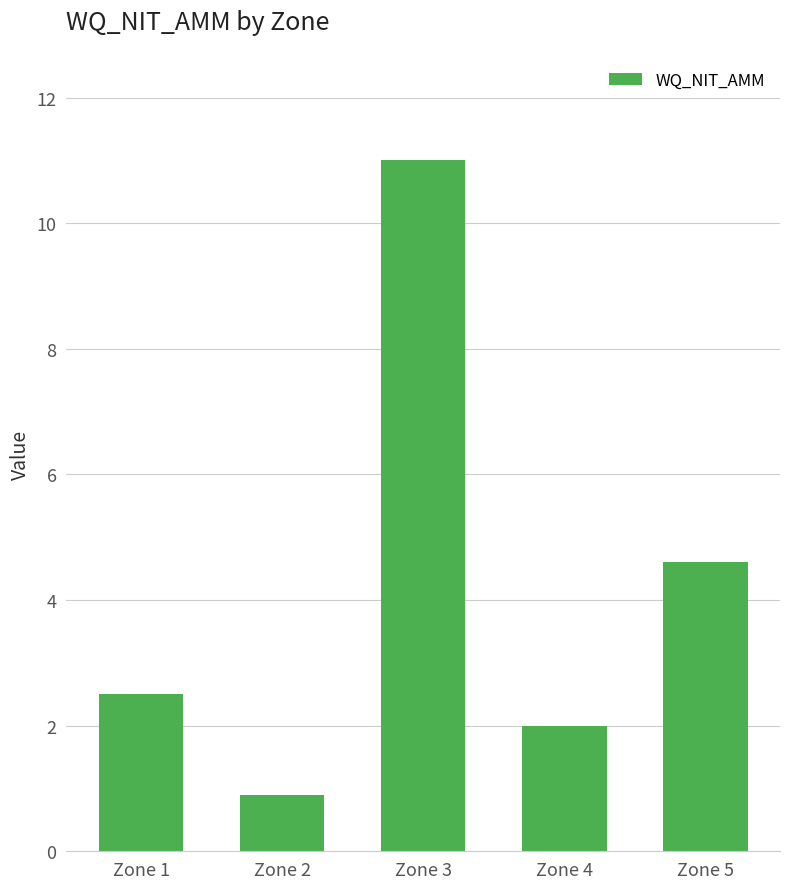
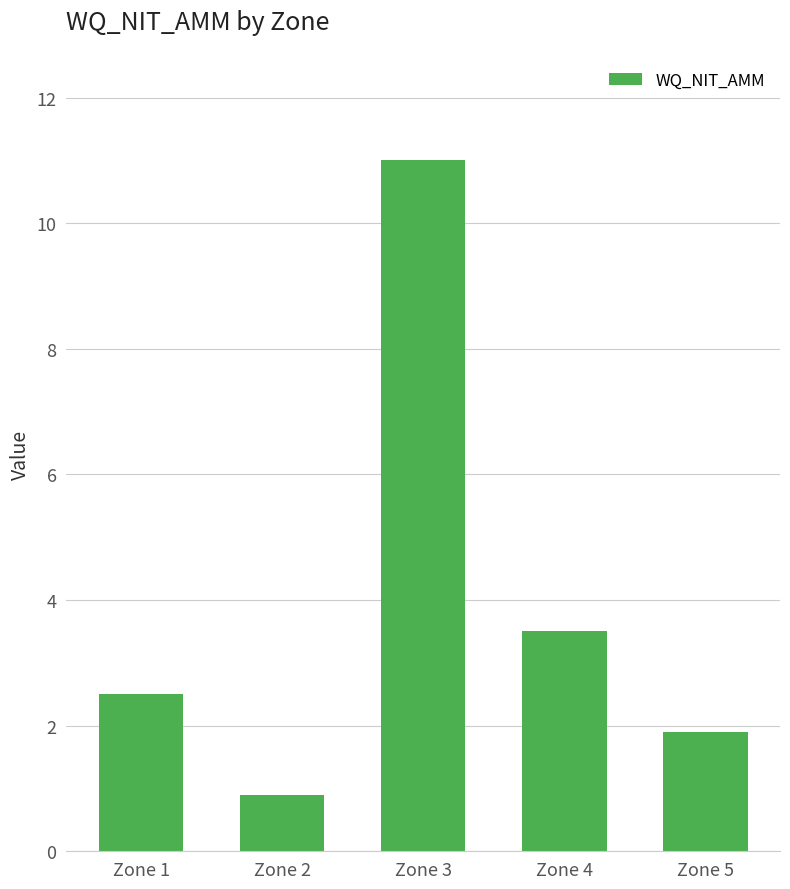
Zone 4: 2.0 -> 3.5
Zone 5: 4.6 -> 1.9
